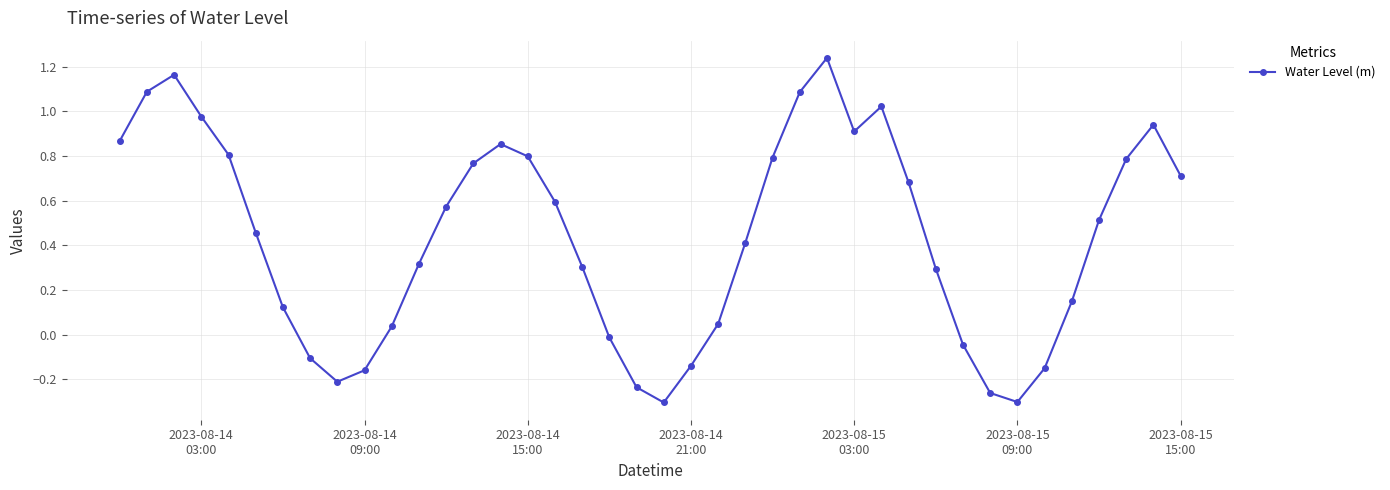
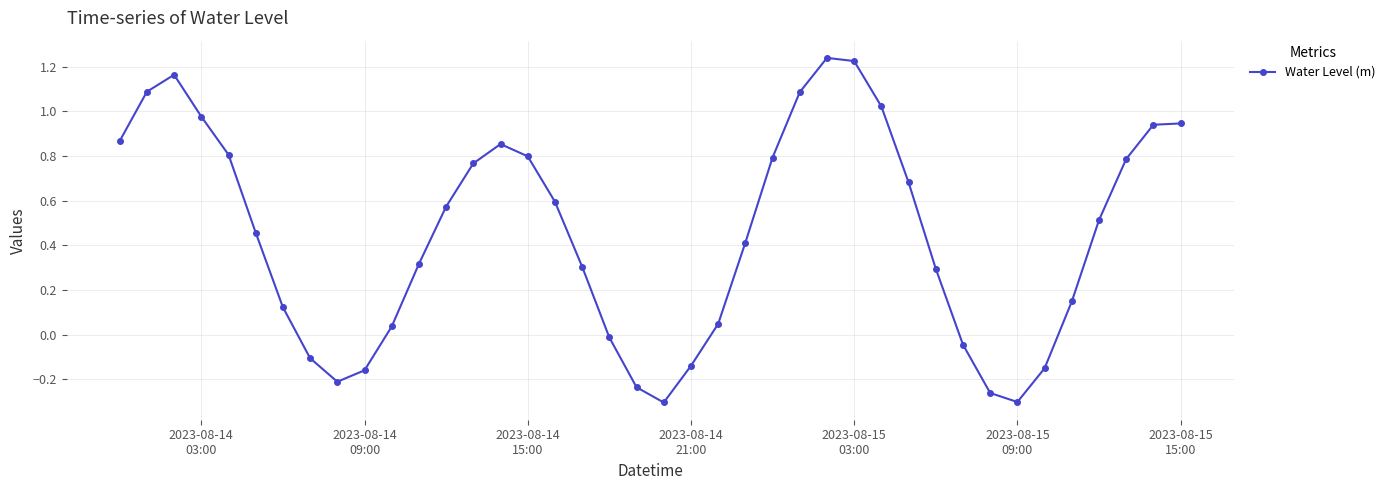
2023-08-15 03:00: 0.91 -> 1.22
2023-08-15 15:00: 0.71 -> 0.95
